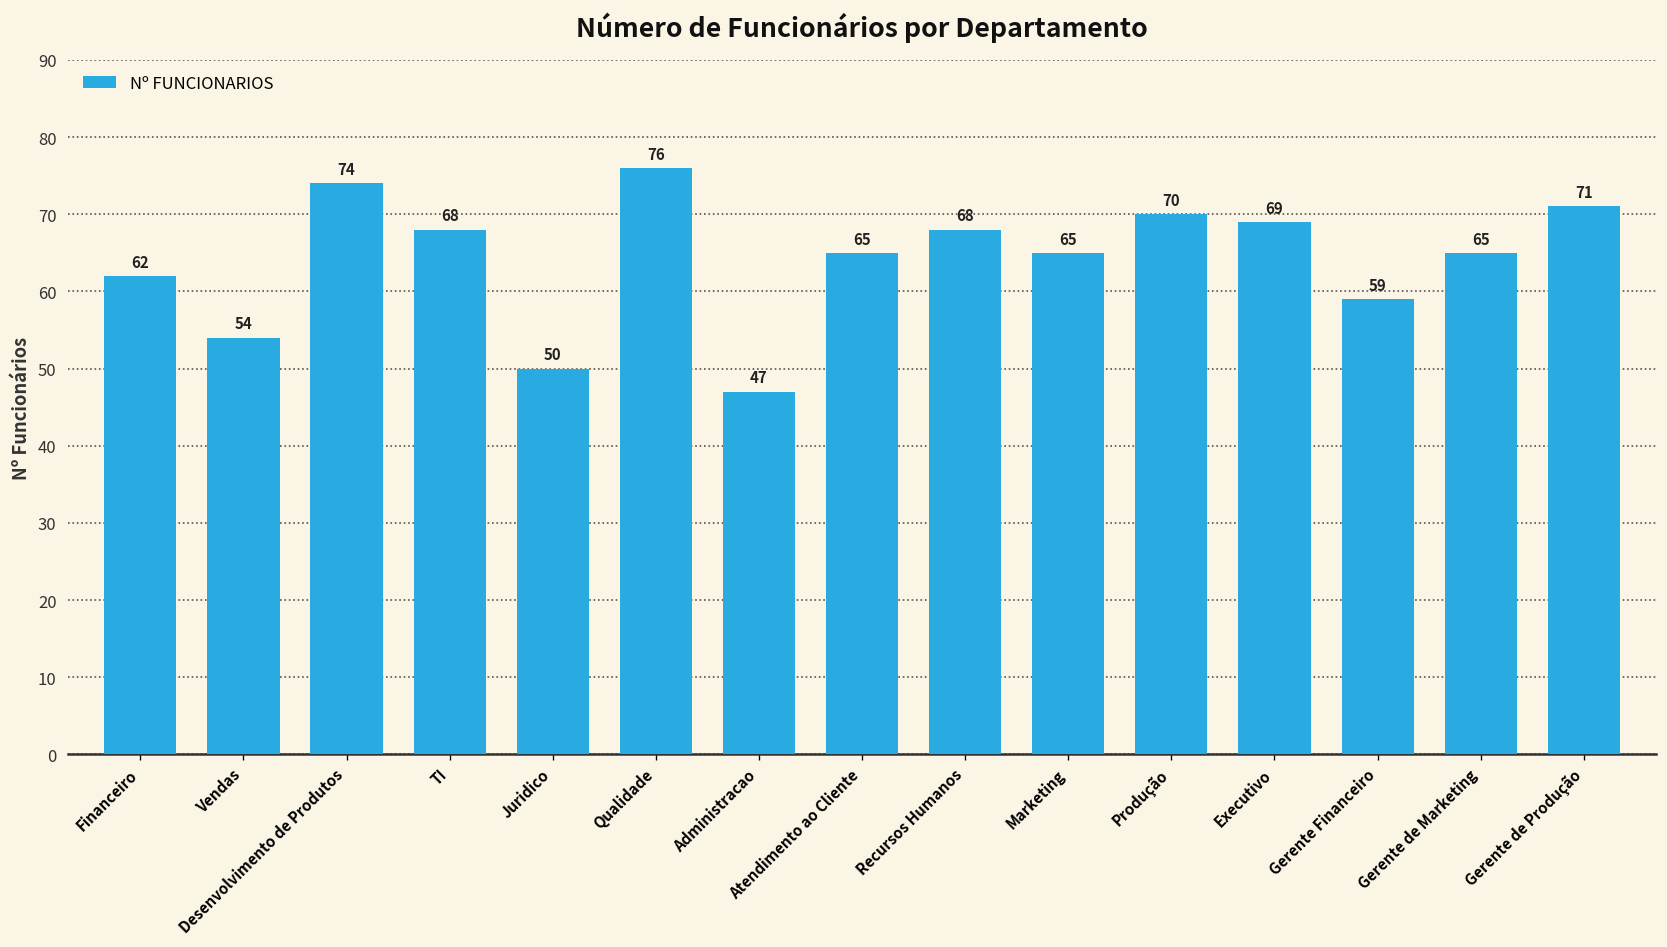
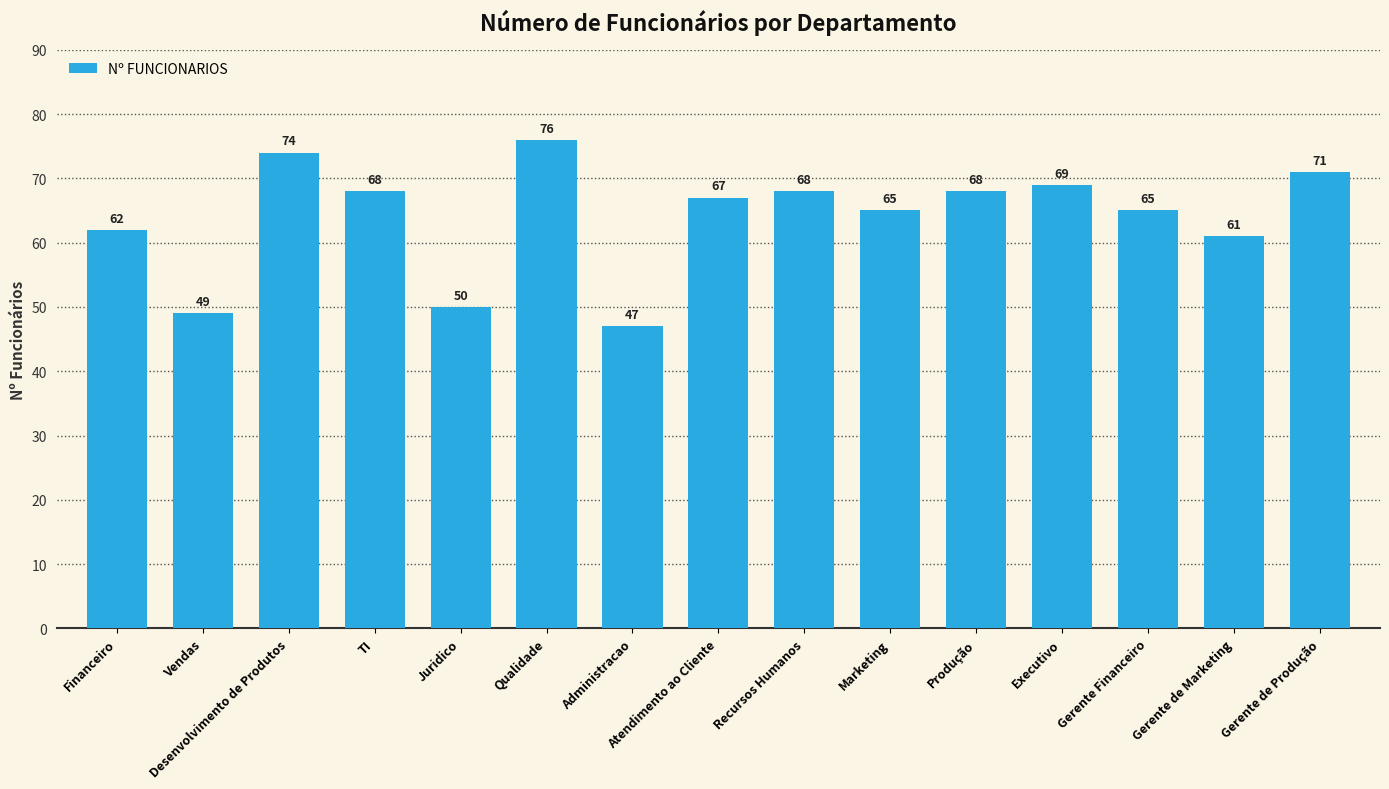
Vendas: 54 -> 49
Atendimento ao Cliente: 65 -> 67
Produção: 70 -> 68
Gerente Financeiro: 59 -> 65
Gerente de Marketing: 65 -> 61
